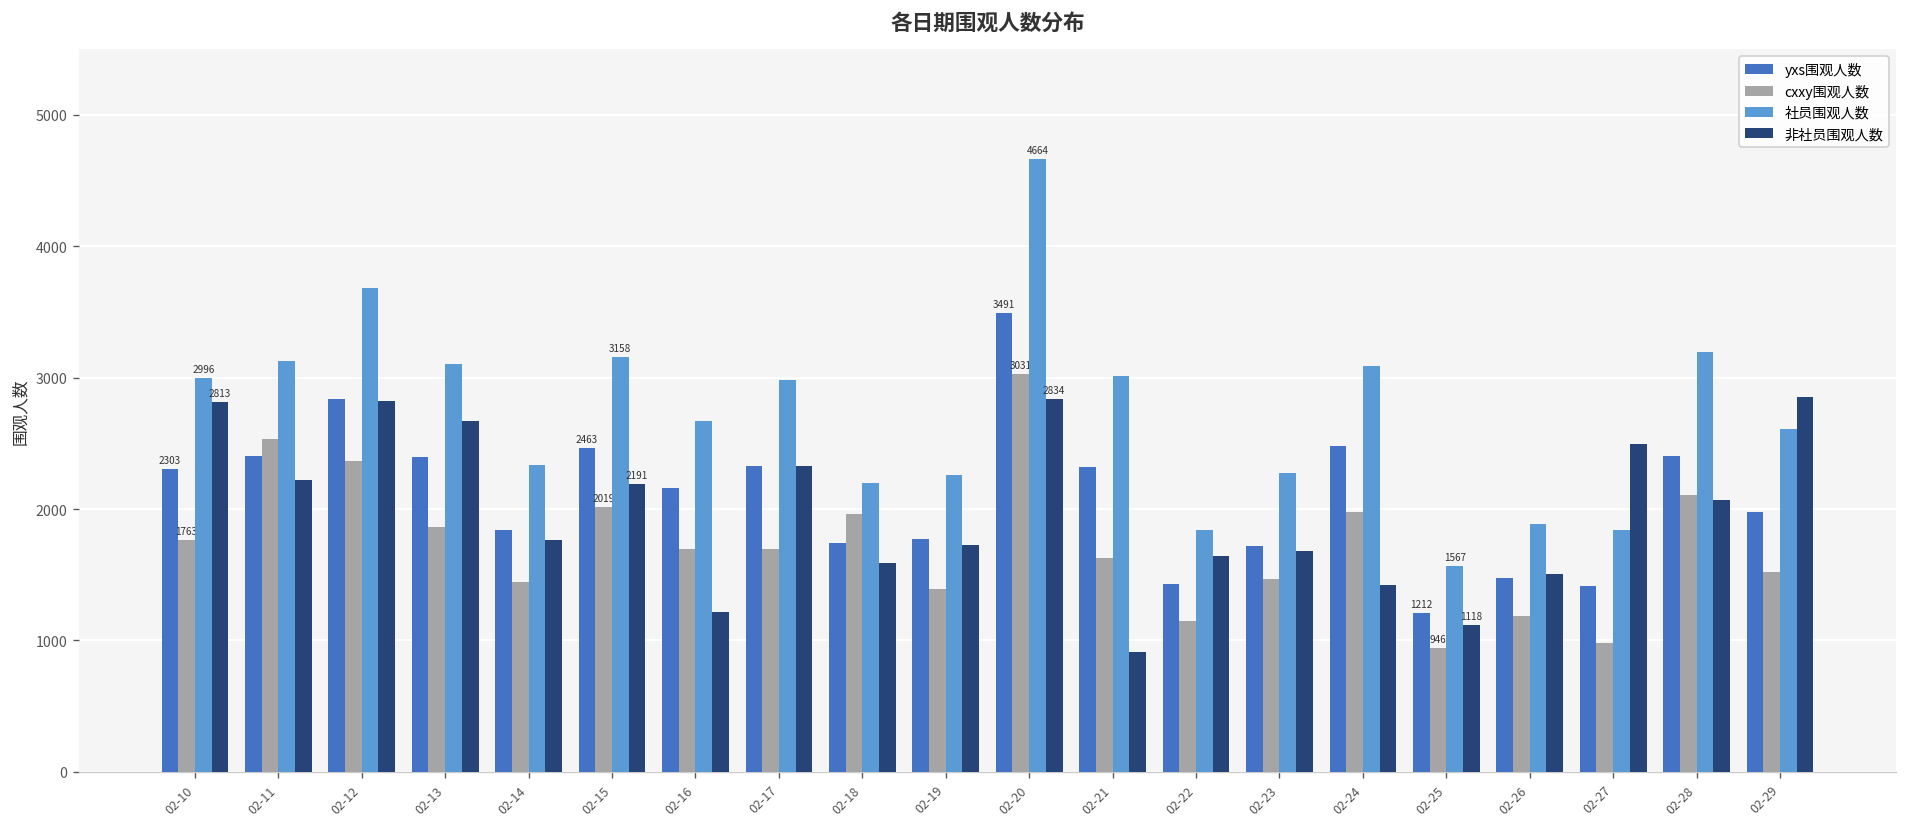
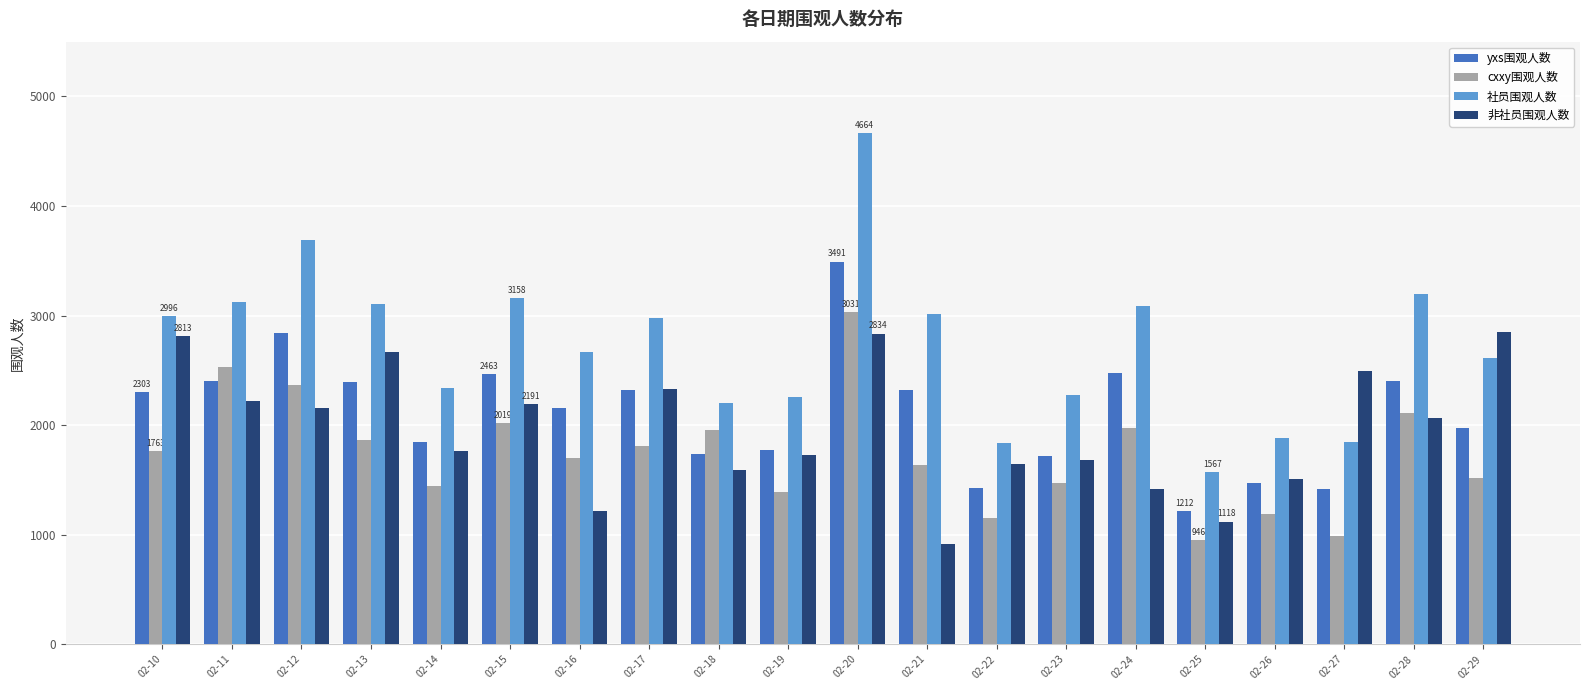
非社员围观人数, 02-12: 2820 -> 2160
cxxy围观人数, 02-17: 1700 -> 1810
